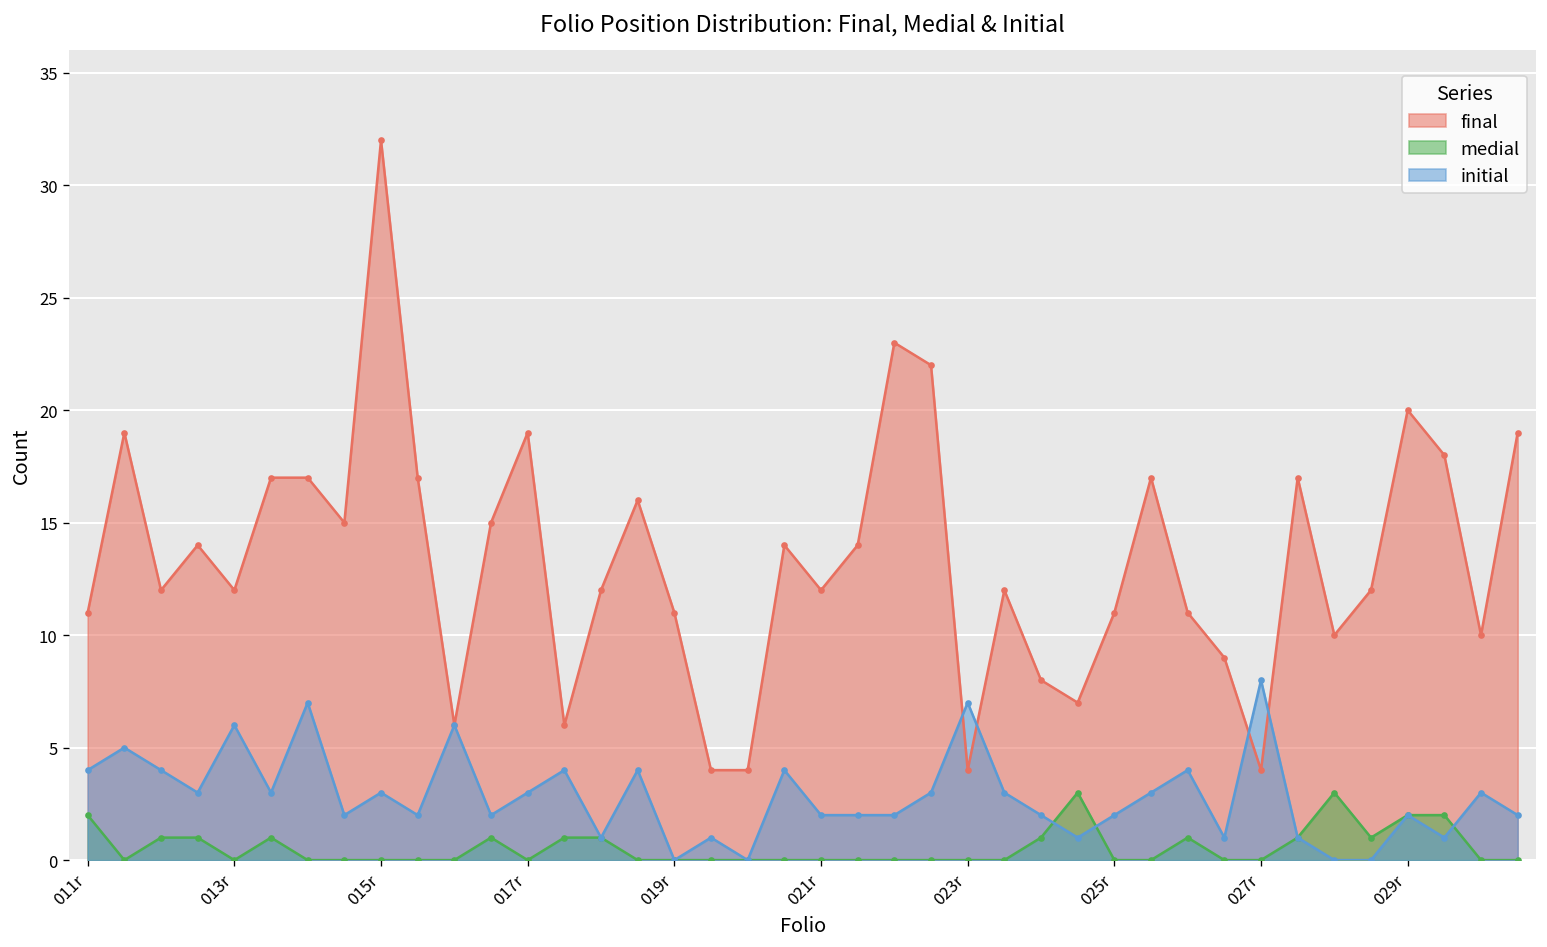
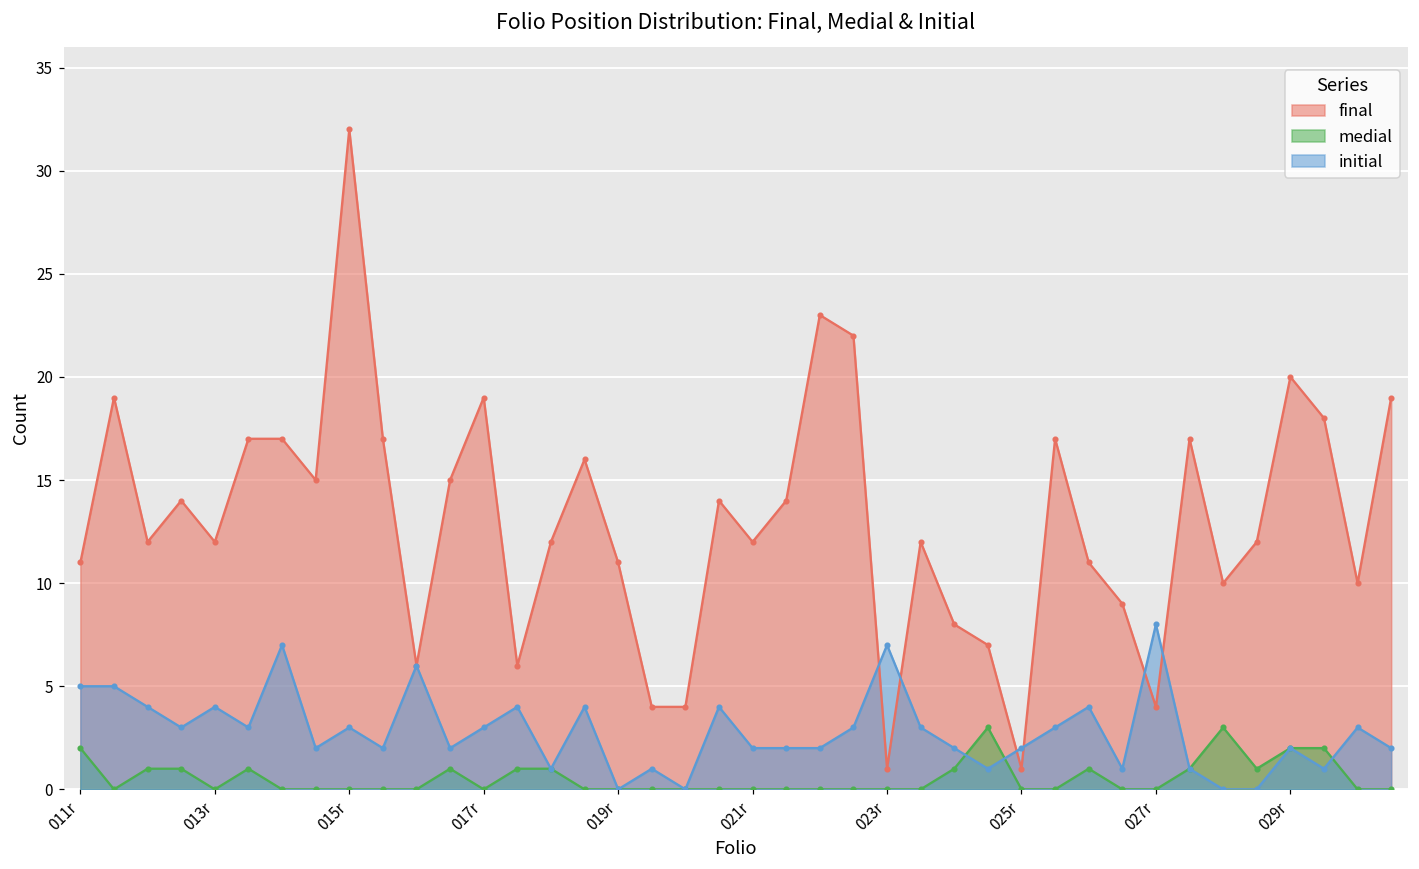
initial, 011r: 4 -> 5
initial, 013r: 6 -> 4
final, 023r: 4 -> 1
final, 025r: 11 -> 1
